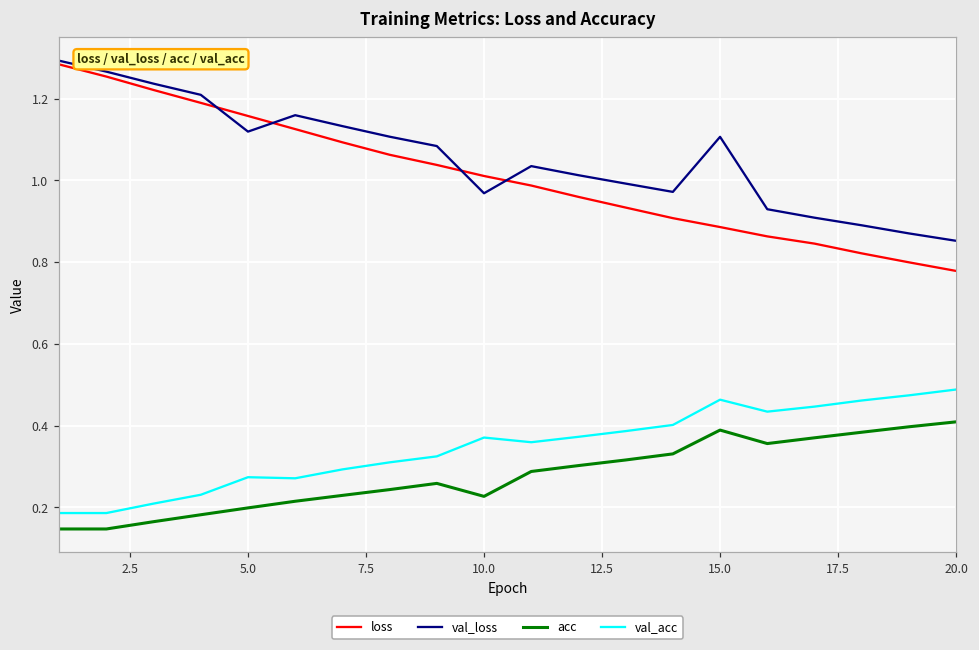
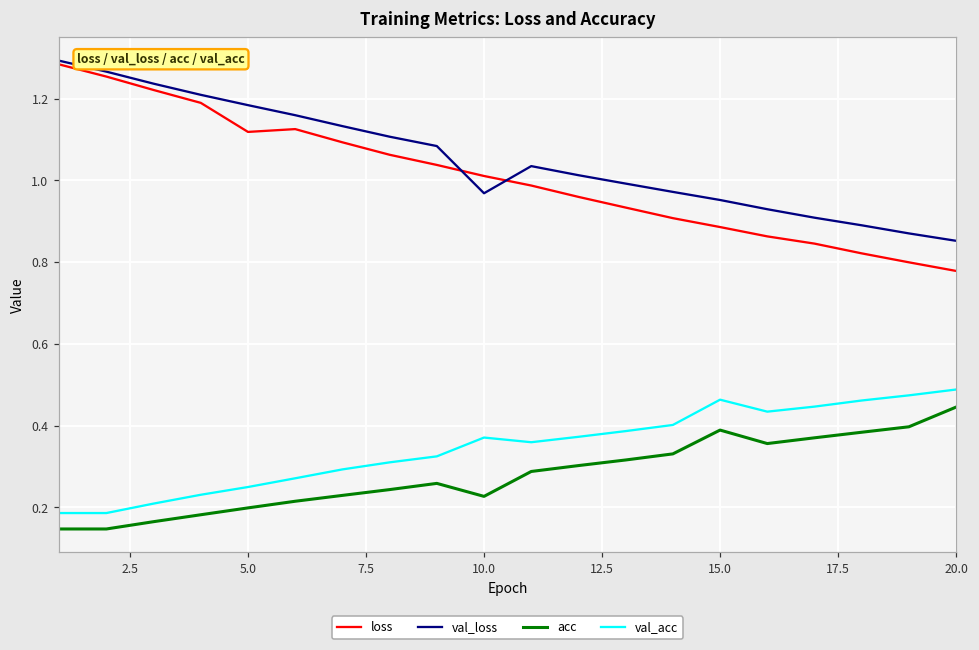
loss, 5.0: 1.16 -> 1.12
val_loss, 5.0: 1.12 -> 1.18
val_acc, 5.0: 0.27 -> 0.25
val_loss, 15.0: 1.11 -> 0.95
acc, 20.0: 0.41 -> 0.45
